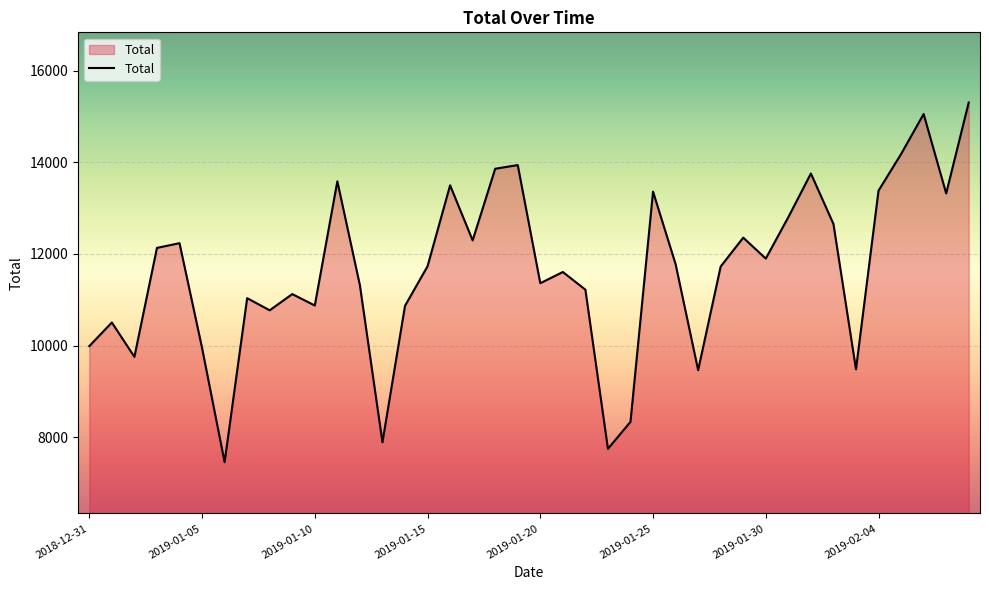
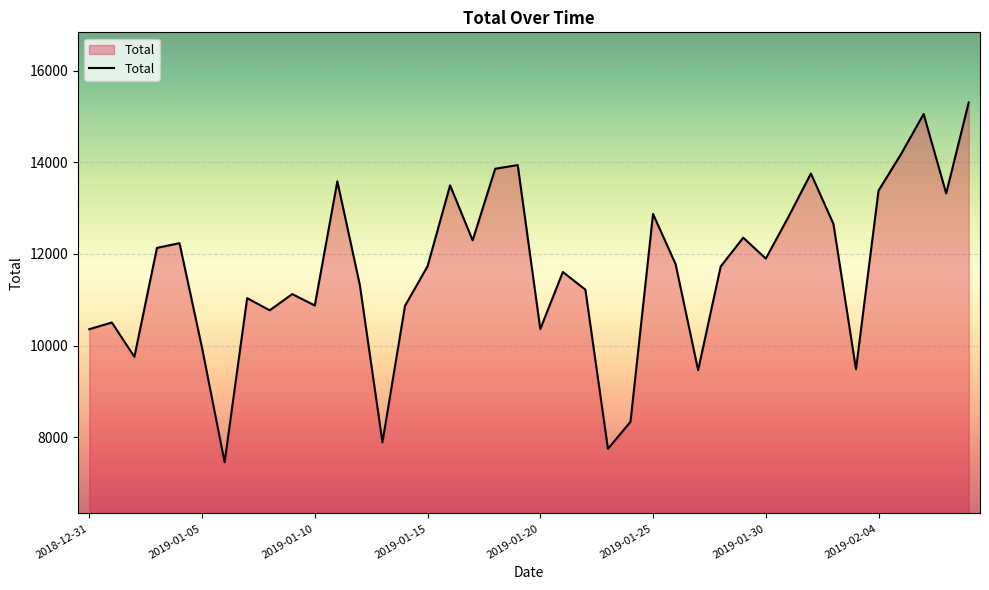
2018-12-31: 10000 -> 10400
2019-01-20: 11400 -> 10400
2019-01-25: 13400 -> 12900
